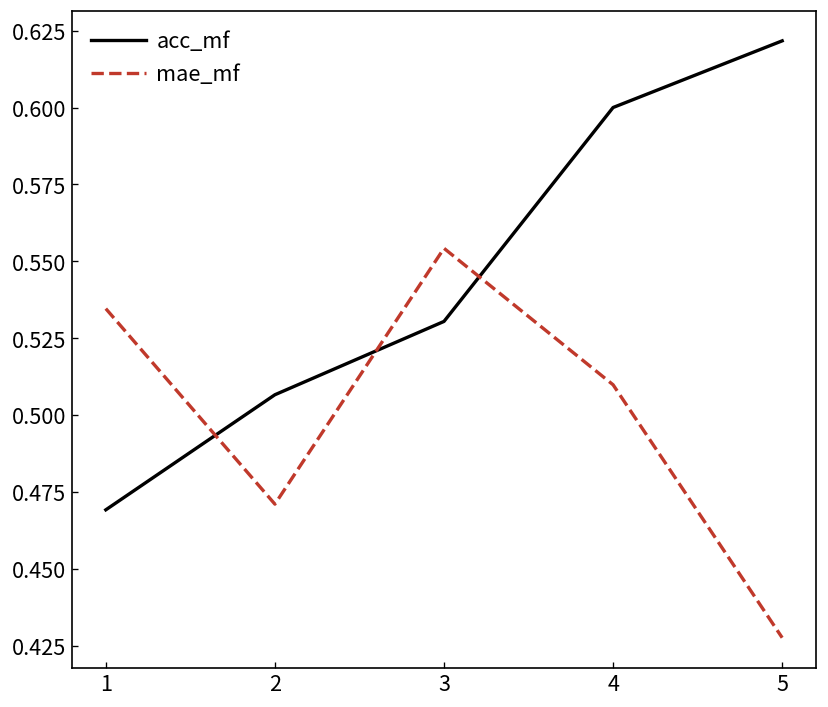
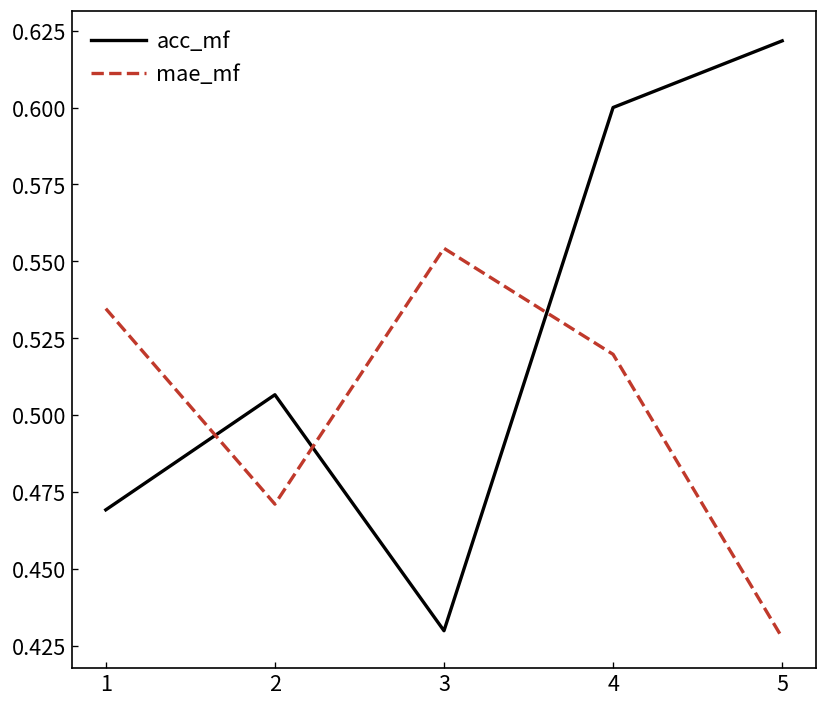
acc_mf, 3: 0.530 -> 0.430
mae_mf, 4: 0.510 -> 0.520
